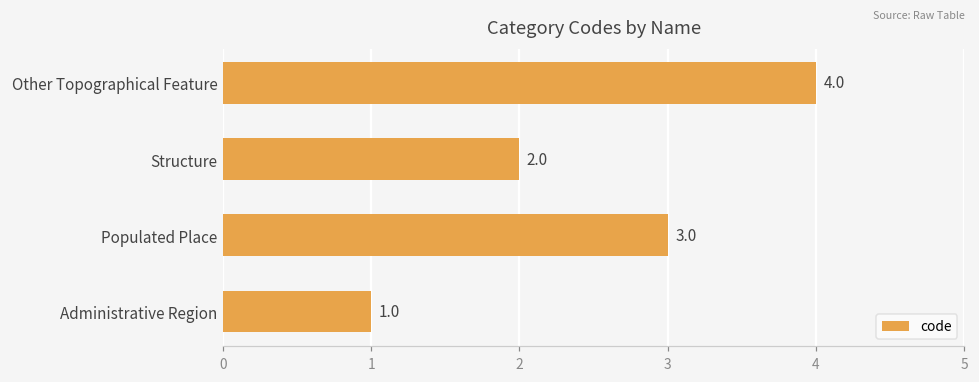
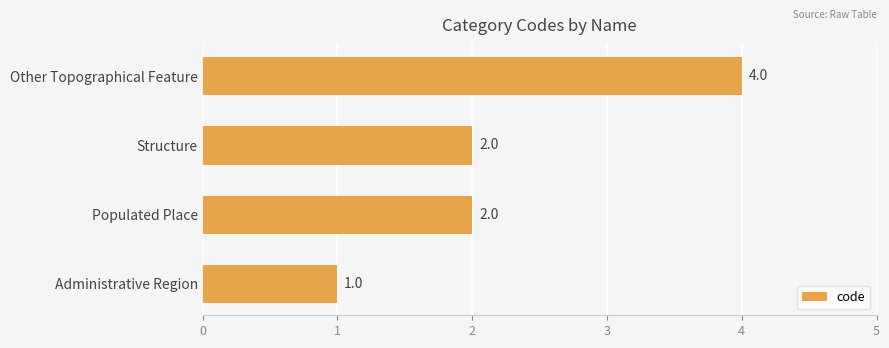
Populated Place: 3.0 -> 2.0
